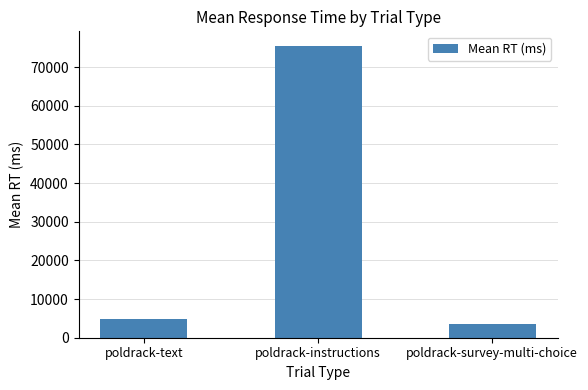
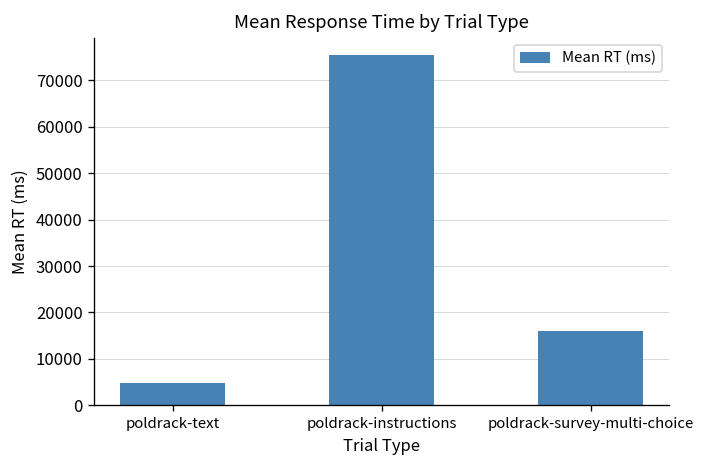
poldrack-survey-multi-choice: 3000 -> 16000
